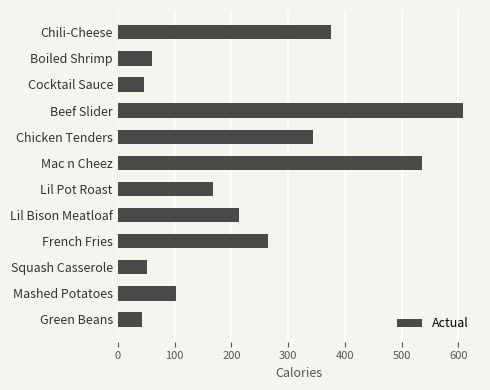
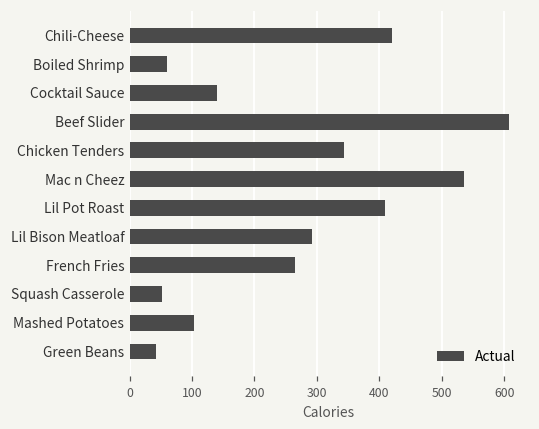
Chili-Cheese: 380 -> 420
Cocktail Sauce: 50 -> 140
Lil Pot Roast: 170 -> 410
Lil Bison Meatloaf: 210 -> 290
